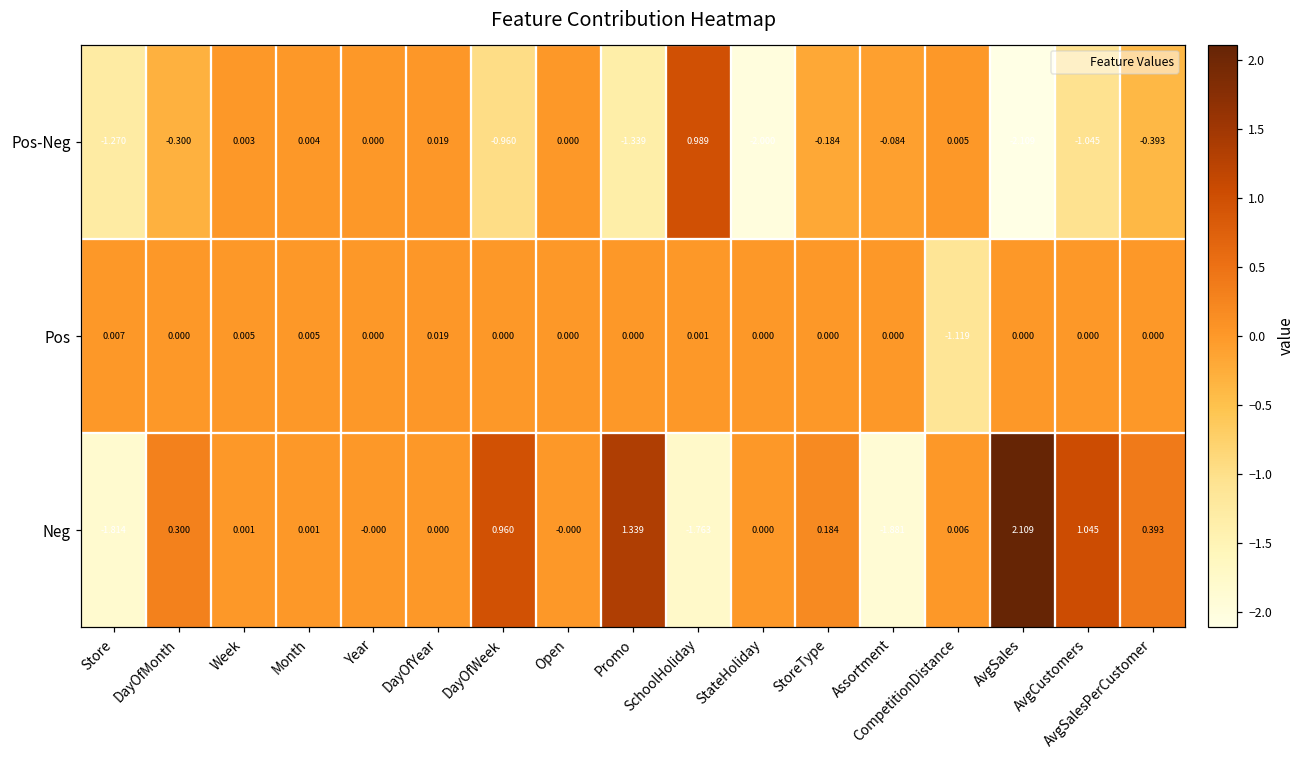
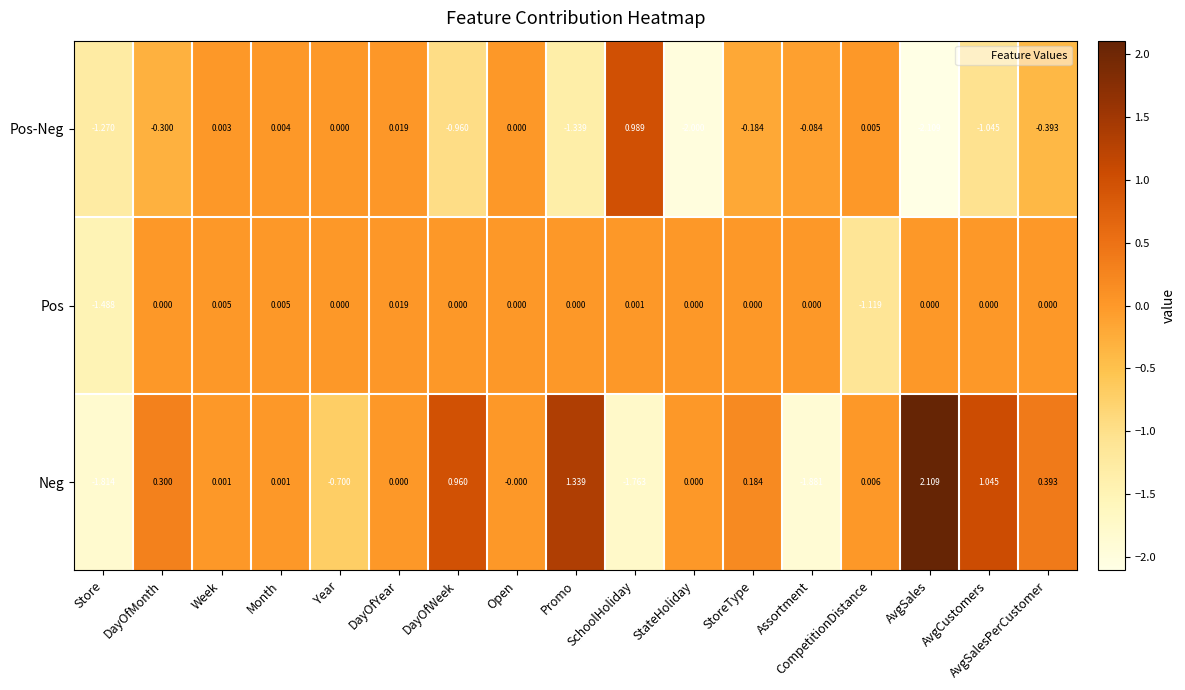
Pos, Store: 0.007 -> -1.488
Neg, Year: -0.000 -> -0.700
